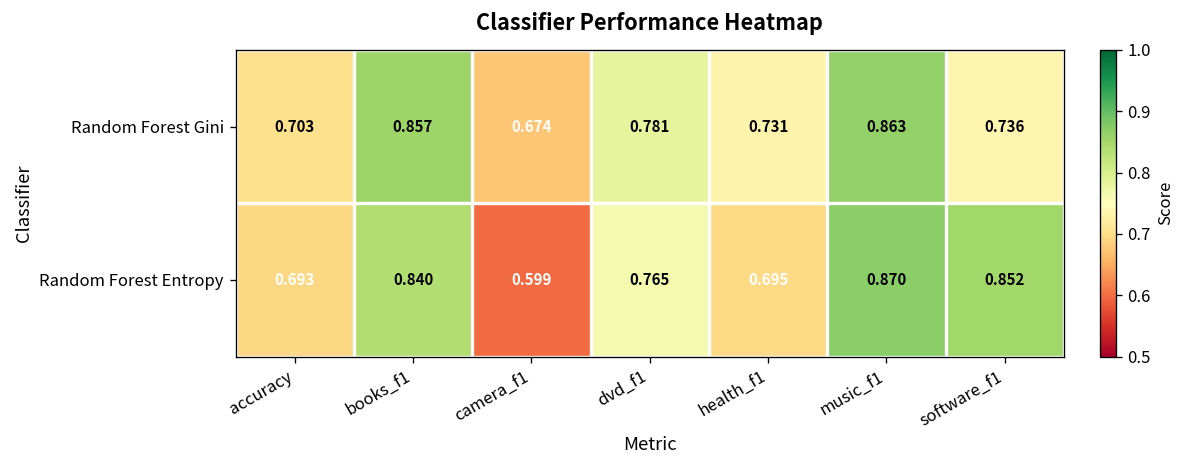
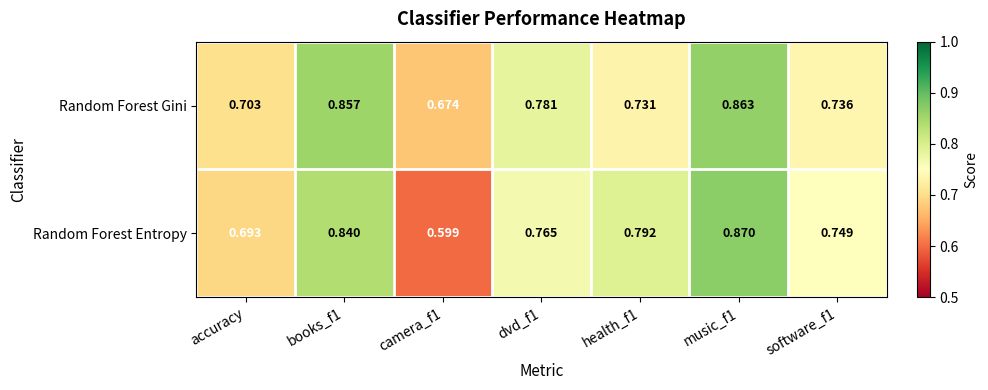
Random Forest Entropy, health_f1: 0.695 -> 0.792
Random Forest Entropy, software_f1: 0.852 -> 0.749
